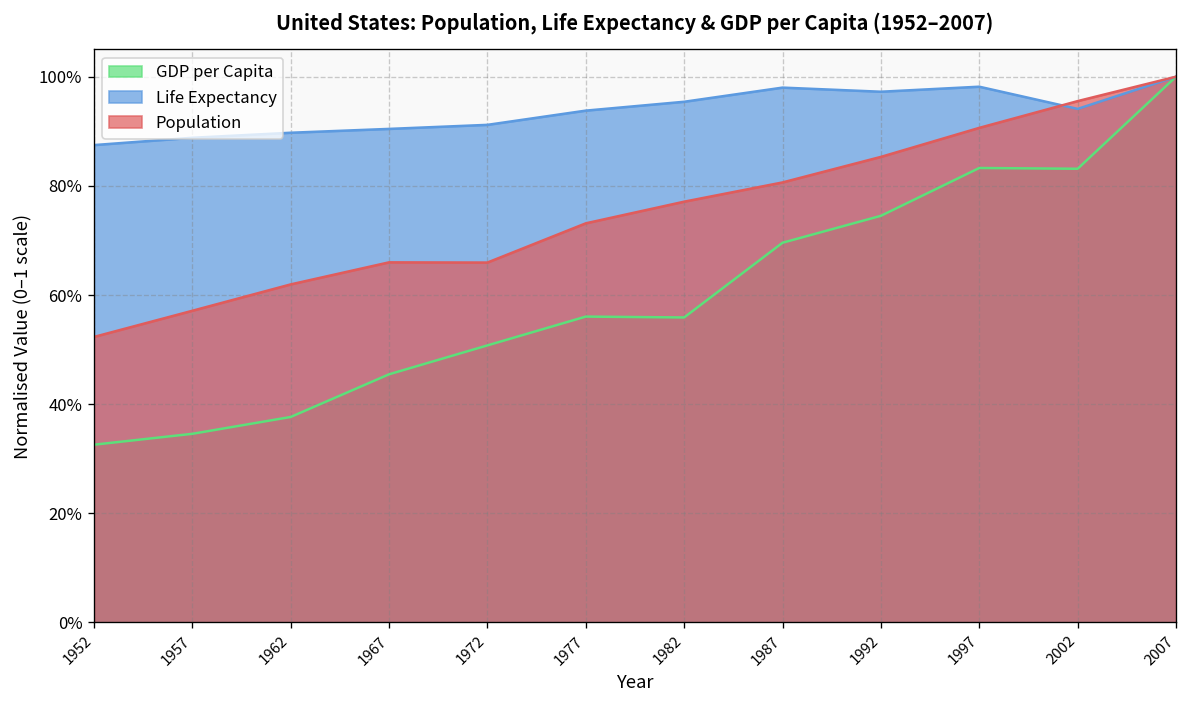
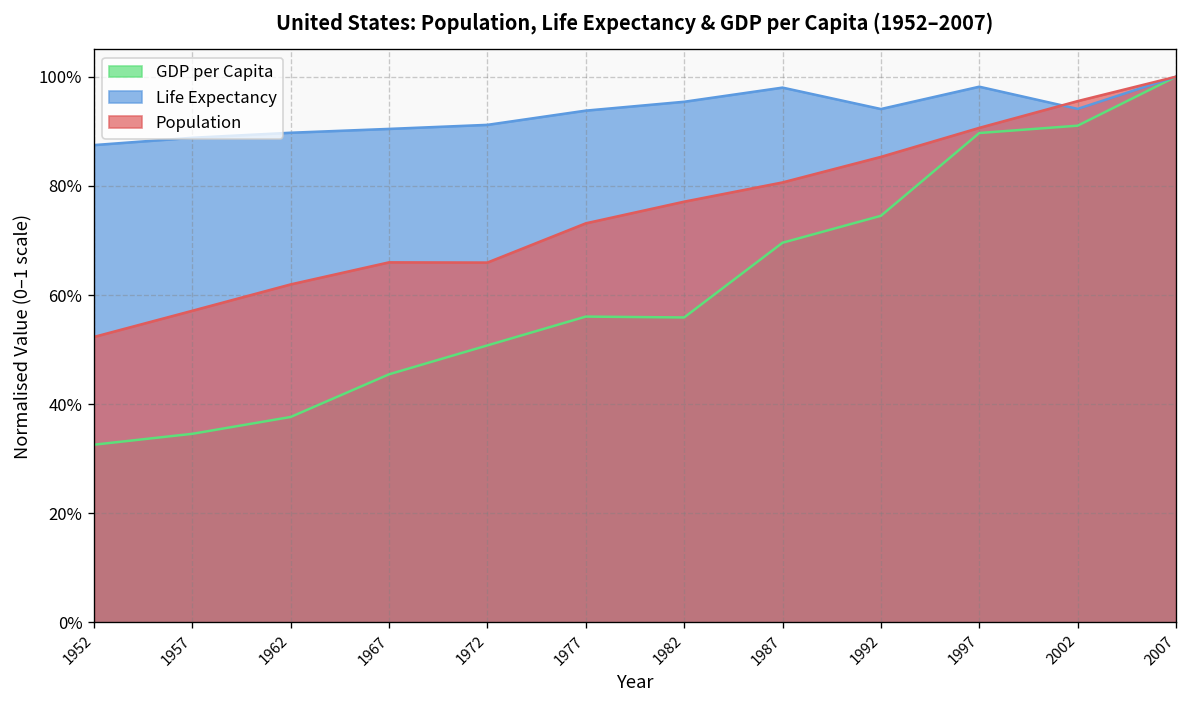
Life Expectancy, 1992: 97% -> 94%
GDP per Capita, 1997: 83% -> 90%
GDP per Capita, 2002: 83% -> 91%
